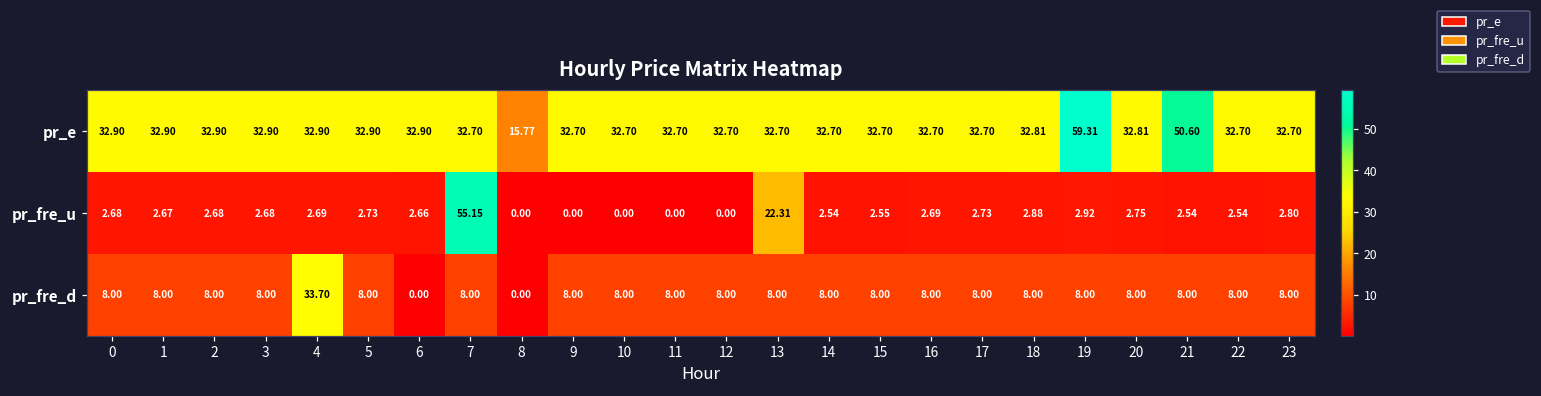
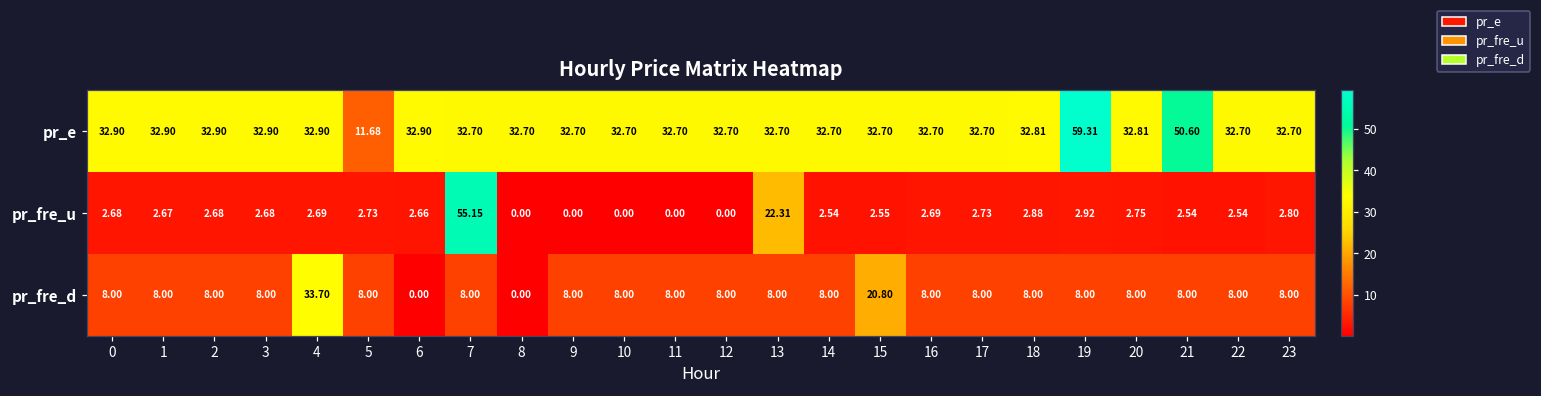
pr_e, 5: 32.90 -> 11.68
pr_e, 8: 15.77 -> 32.70
pr_fre_d, 15: 8.00 -> 20.80
